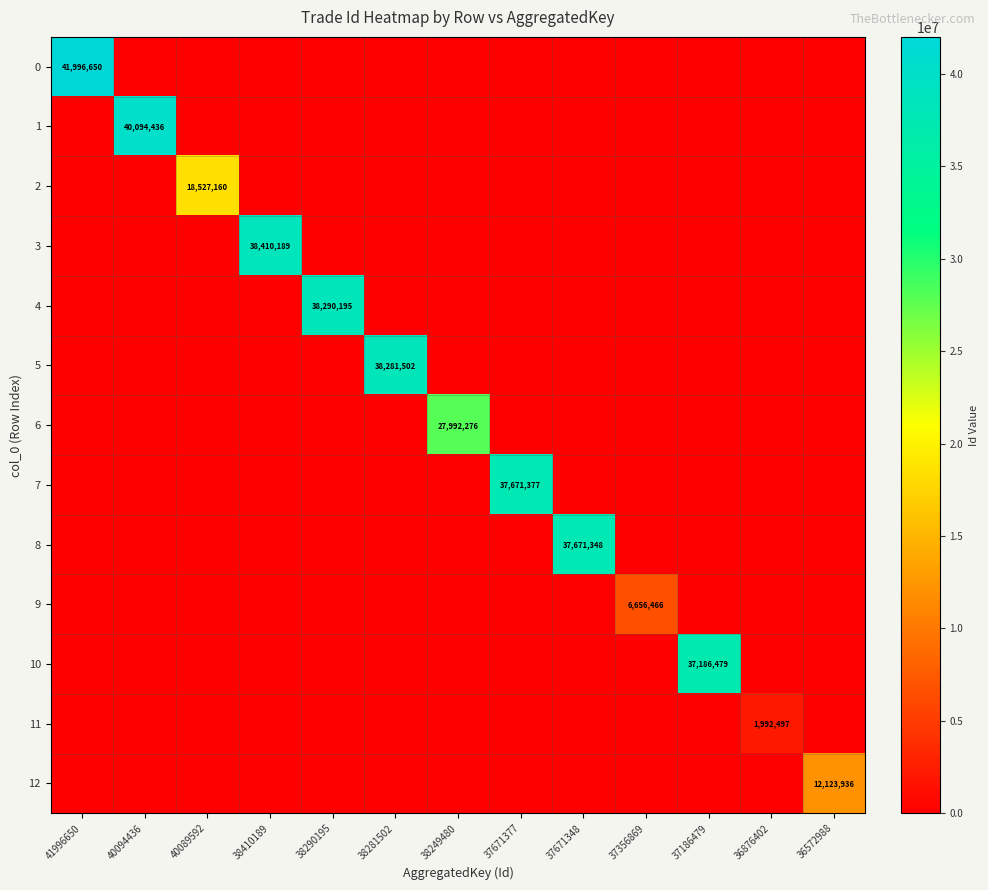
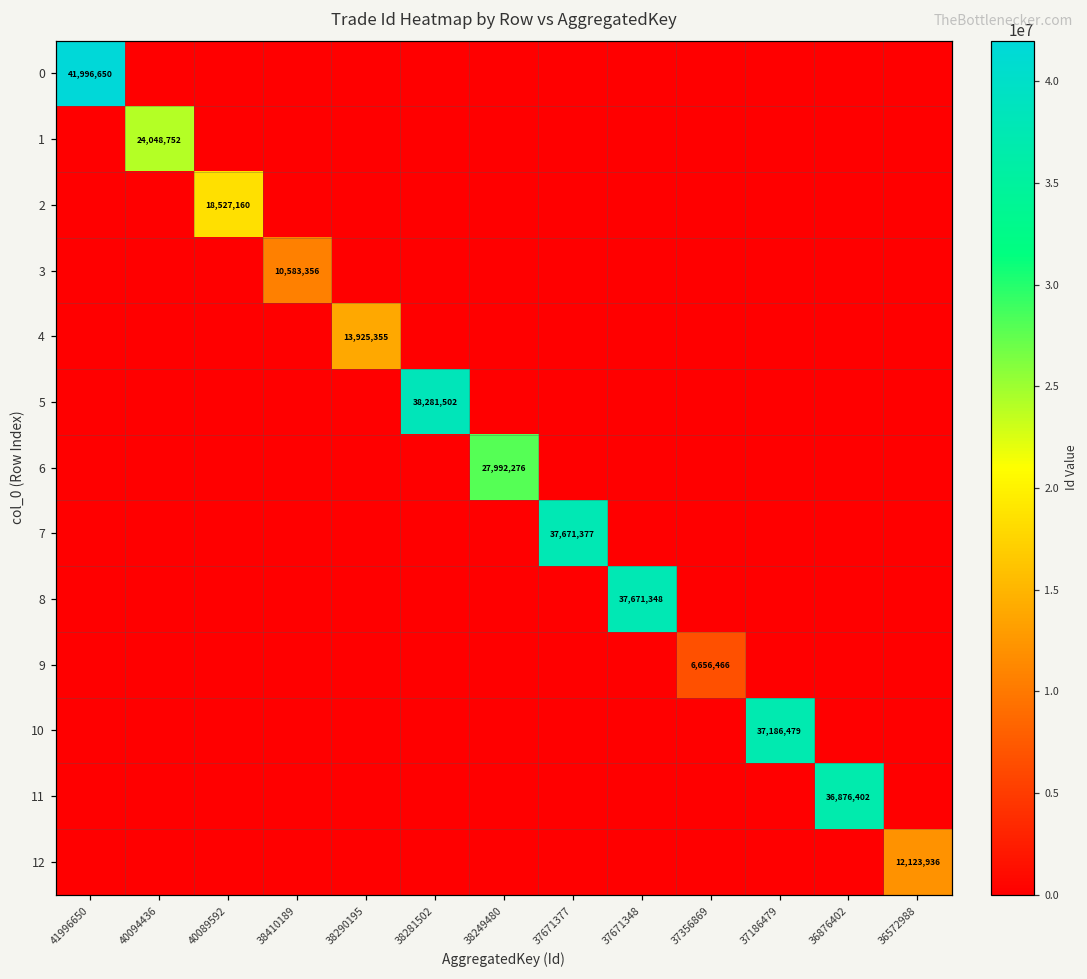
1, 40094436: 40,094,436 -> 24,048,752
3, 38410189: 38,410,189 -> 10,583,356
4, 38290195: 38,290,195 -> 13,925,355
11, 36876402: 1,992,497 -> 36,876,402
